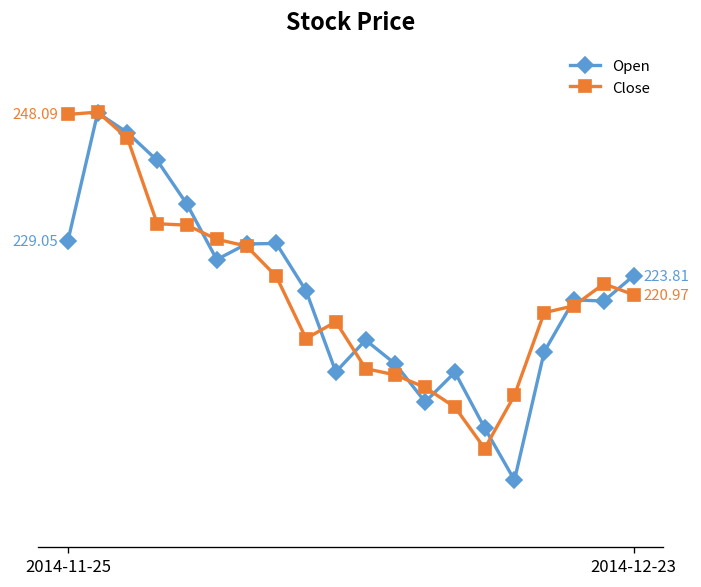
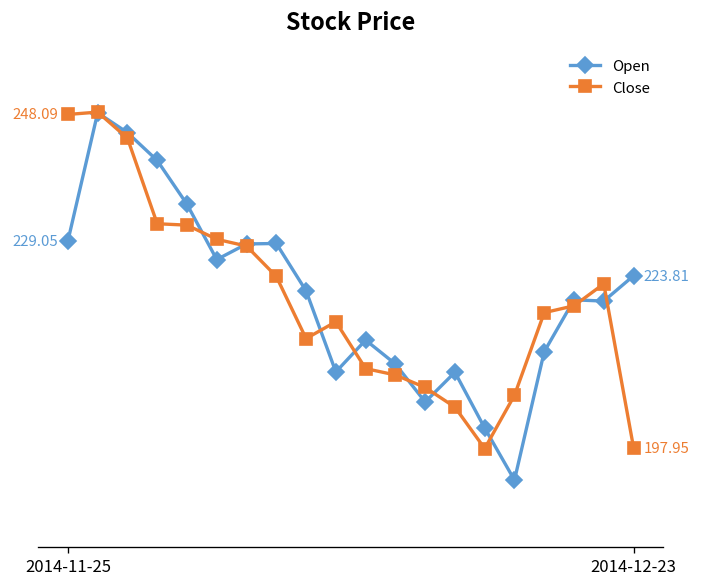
Close, 2014-12-23: 220.97 -> 197.95
